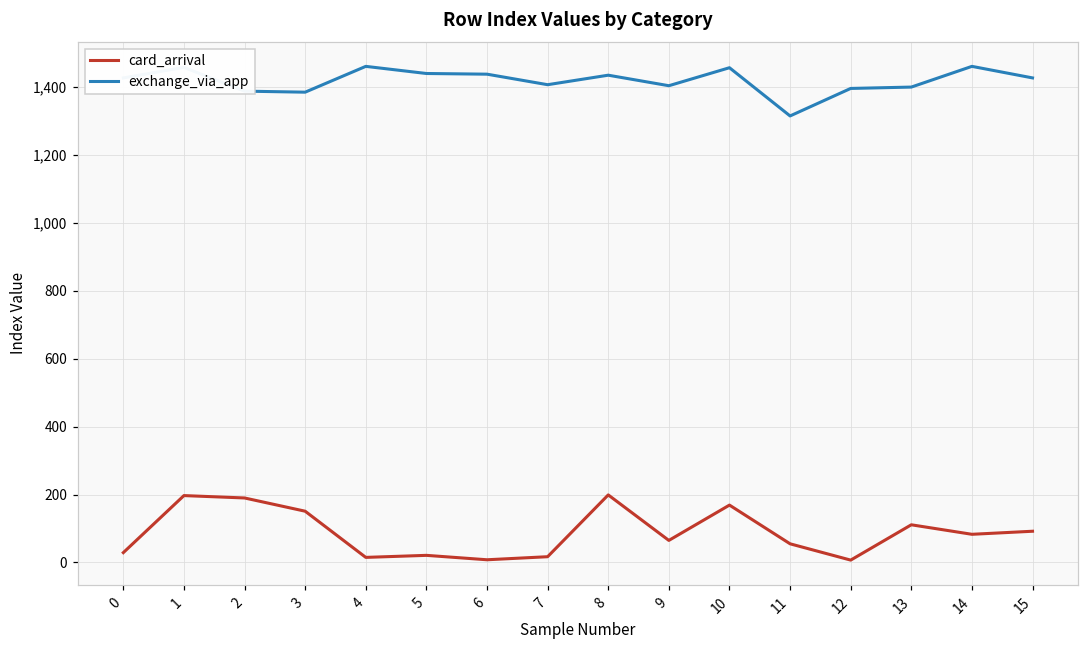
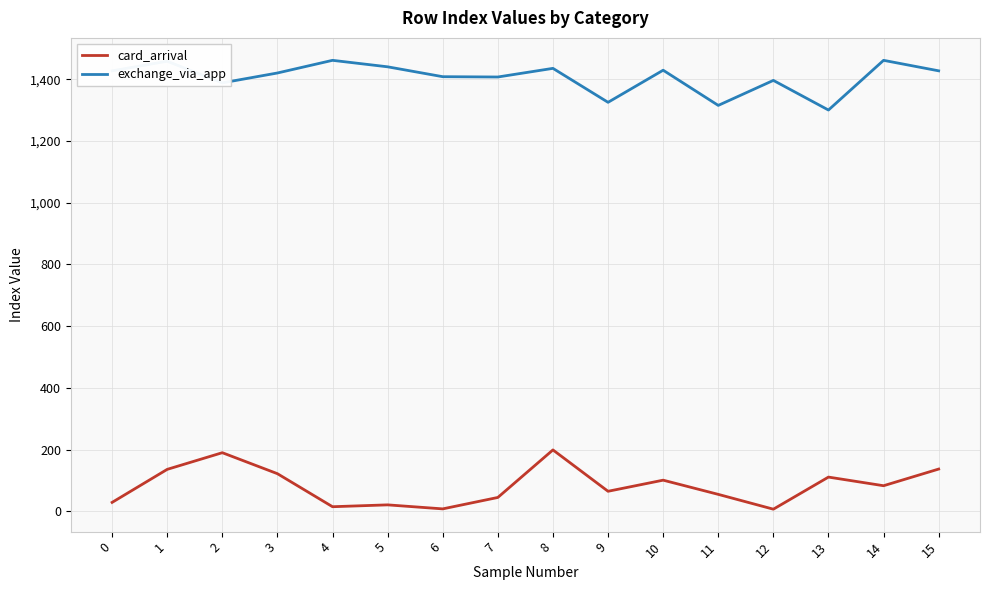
card_arrival, 1: 200 -> 140
card_arrival, 3: 150 -> 120
exchange_via_app, 3: 1,390 -> 1,420
exchange_via_app, 6: 1,440 -> 1,410
card_arrival, 7: 20 -> 50
exchange_via_app, 9: 1,400 -> 1,330
card_arrival, 10: 170 -> 100
exchange_via_app, 10: 1,460 -> 1,430
exchange_via_app, 13: 1,400 -> 1,300
card_arrival, 15: 90 -> 140
